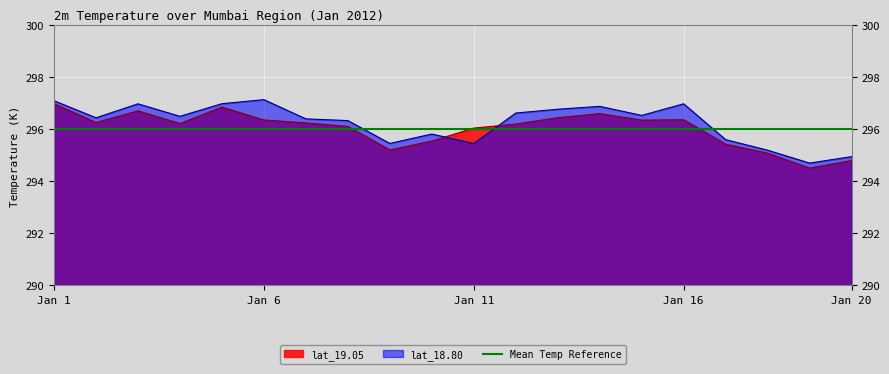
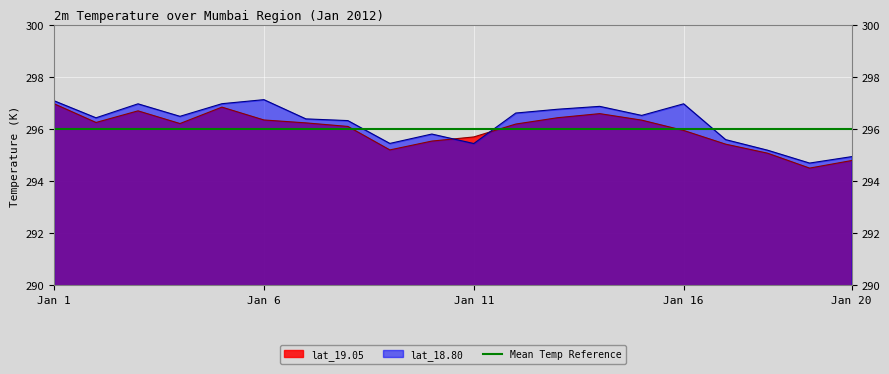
lat_19.05, Jan 11: 296.0 -> 295.7
lat_19.05, Jan 16: 296.4 -> 295.9
